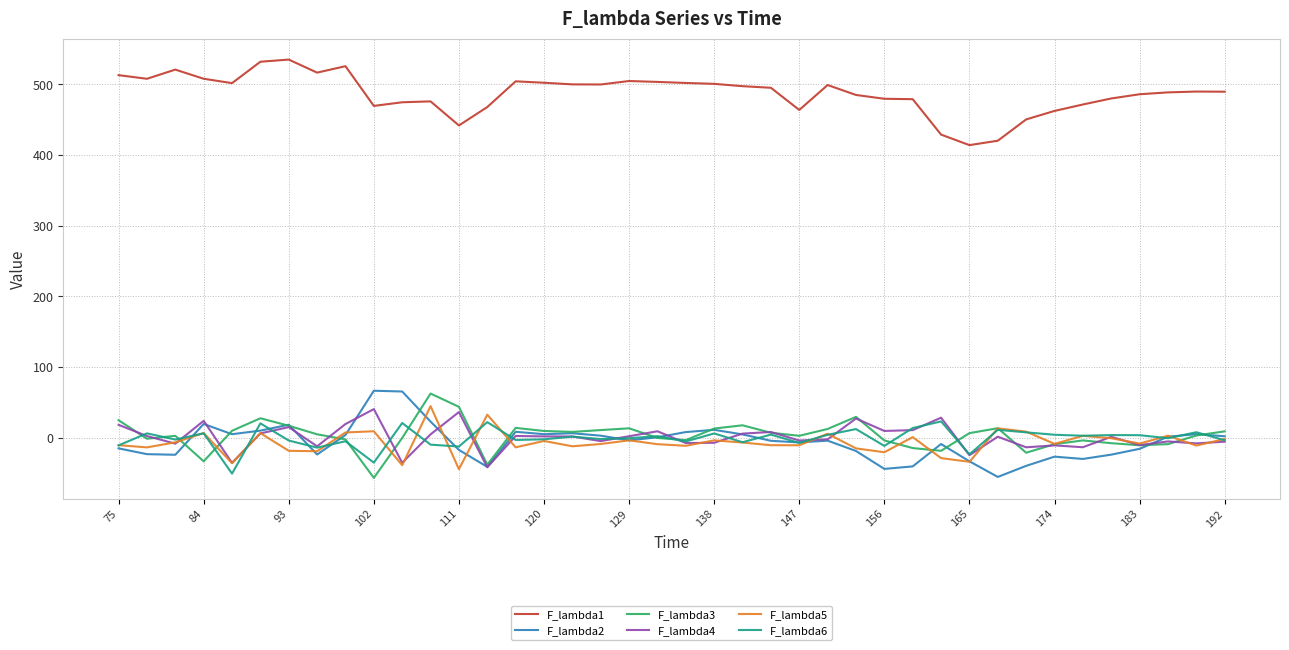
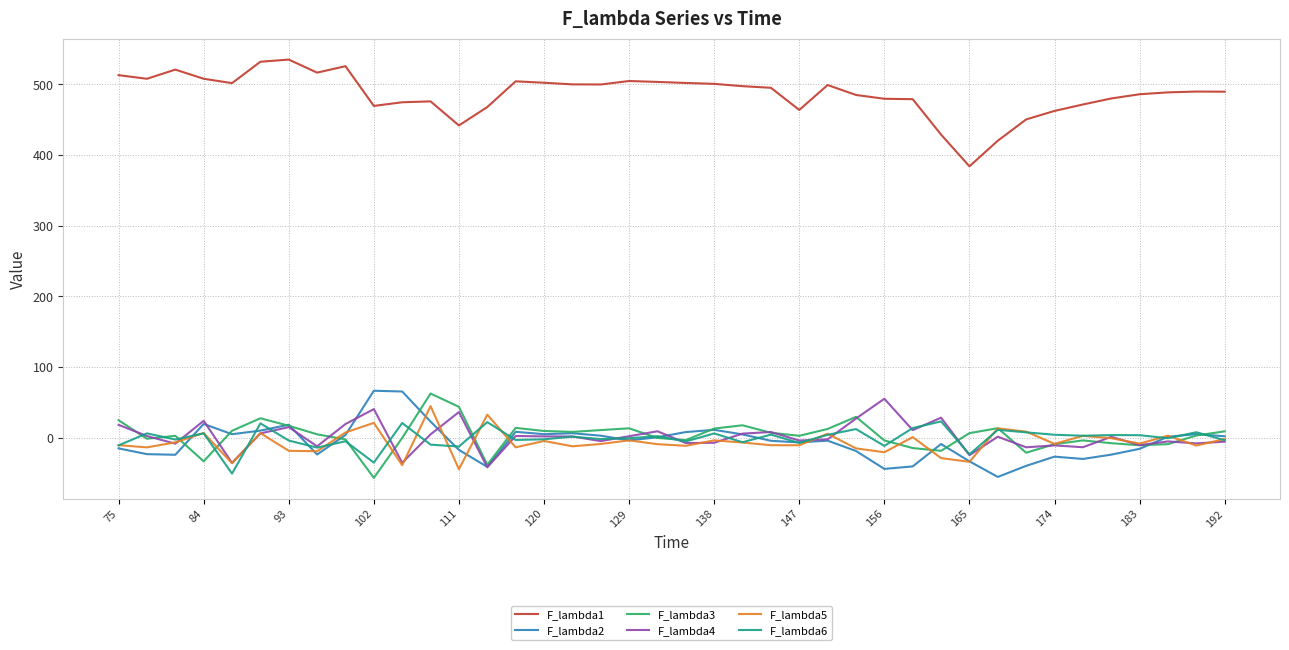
F_lambda5, 102: 10 -> 20
F_lambda4, 156: 10 -> 60
F_lambda1, 165: 410 -> 380
